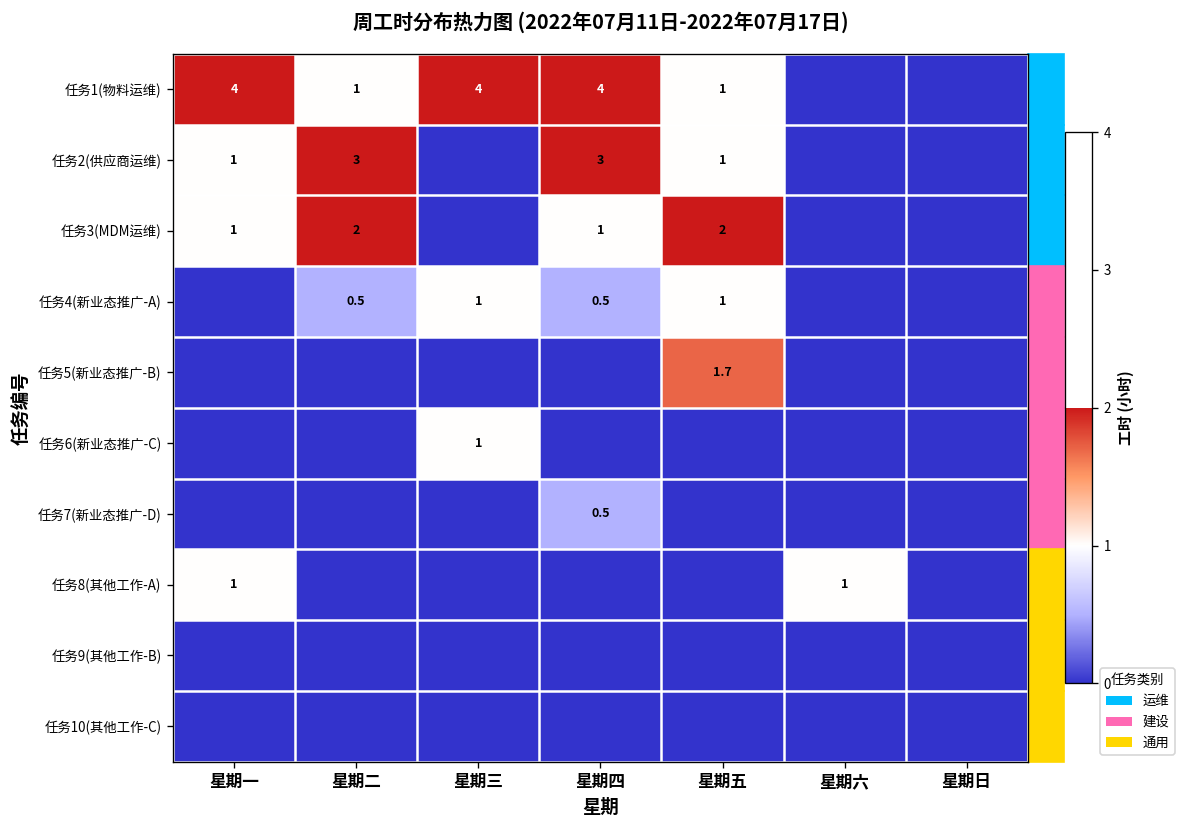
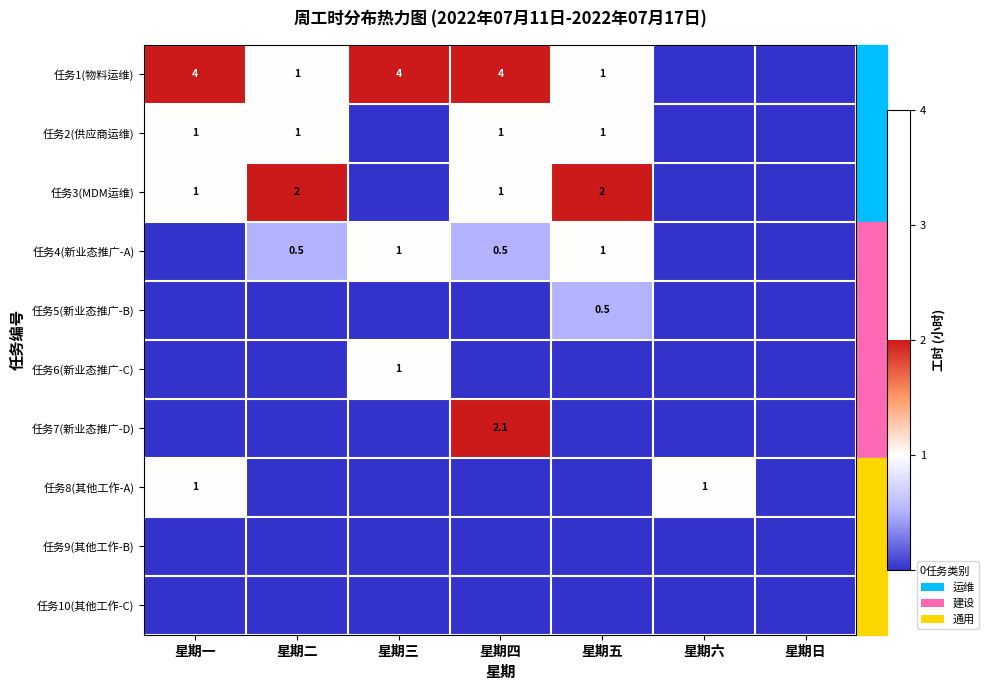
任务2(供应商运维), 星期二: 3 -> 1
任务2(供应商运维), 星期四: 3 -> 1
任务5(新业态推广-B), 星期五: 1.7 -> 0.5
任务7(新业态推广-D), 星期四: 0.5 -> 2.1
